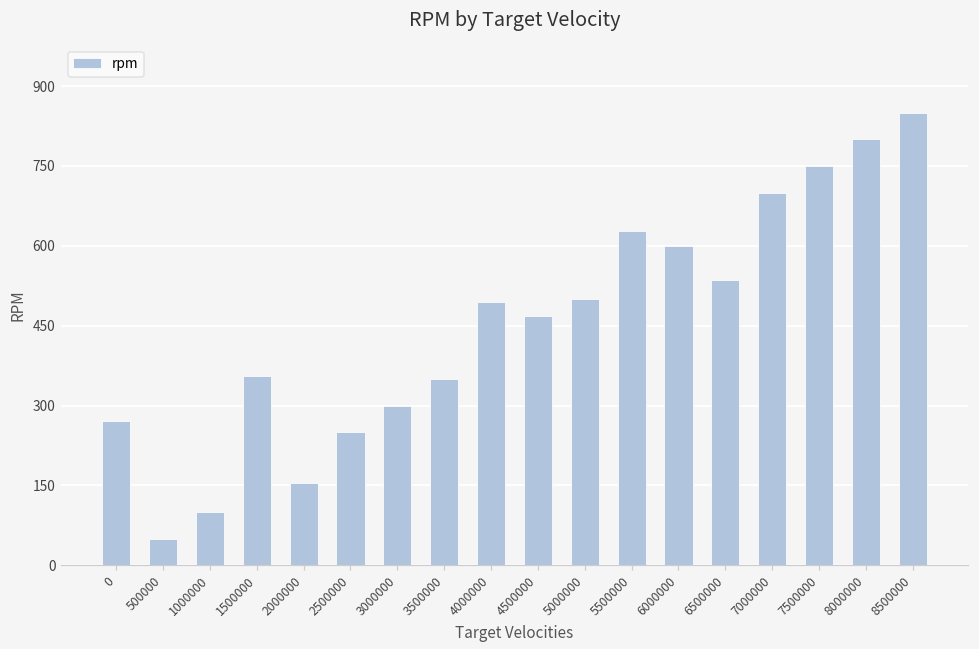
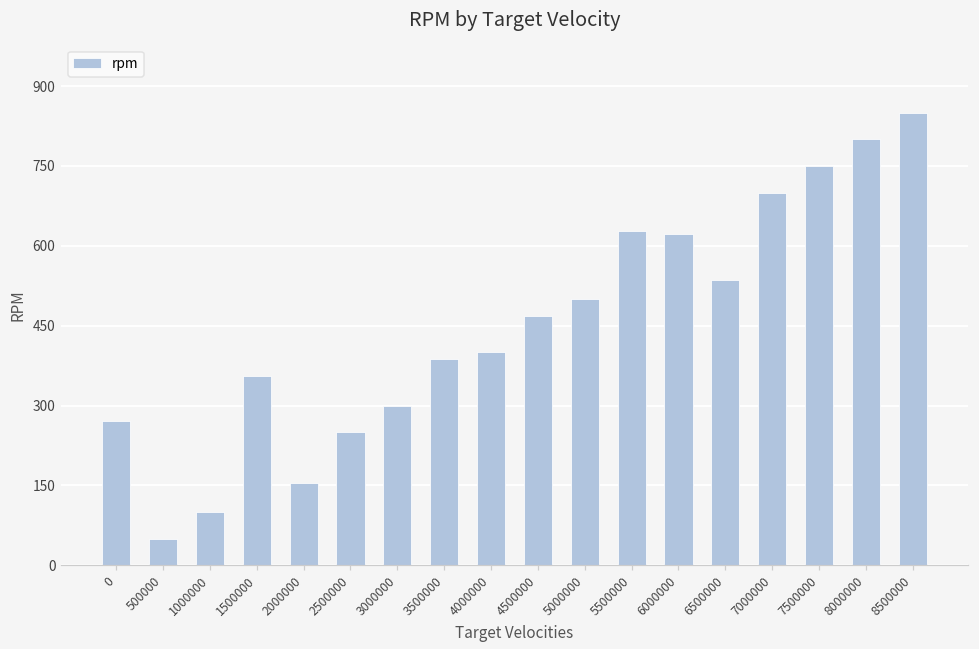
3500000: 350 -> 390
4000000: 500 -> 400
6000000: 600 -> 620
